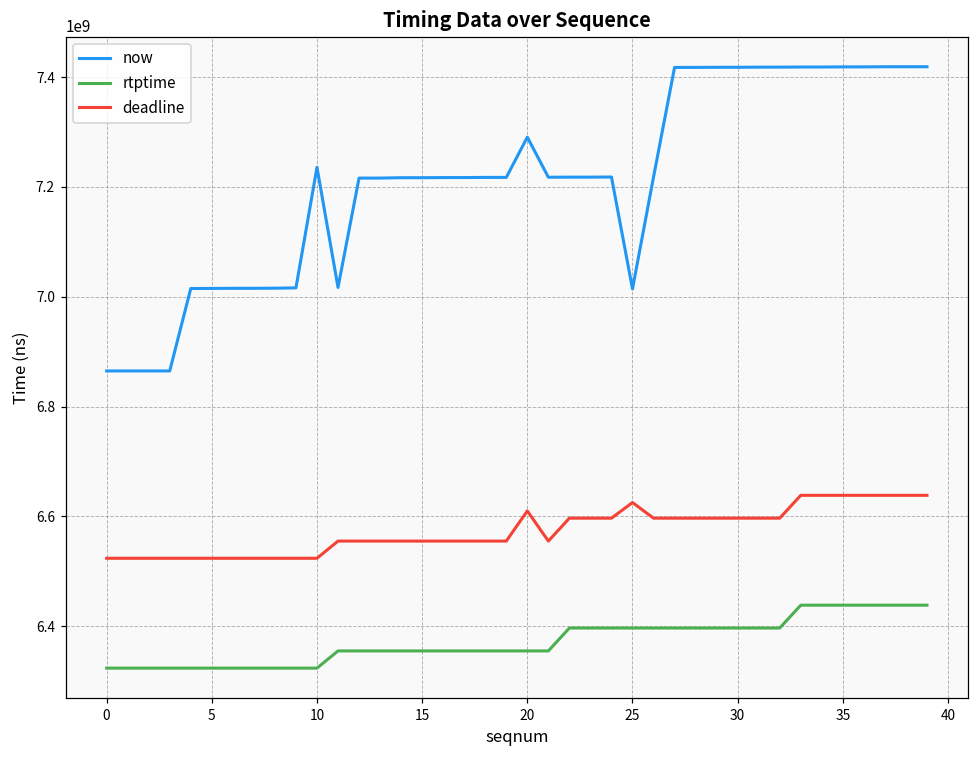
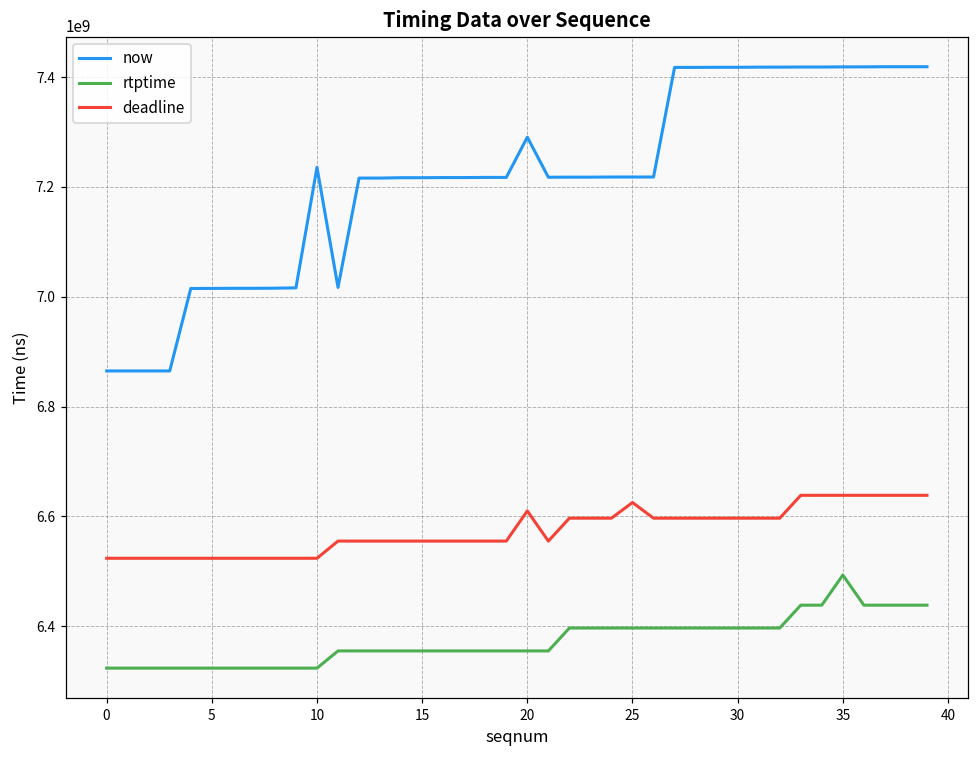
now, 25: 7010000000 -> 7220000000
rtptime, 35: 6440000000 -> 6490000000
